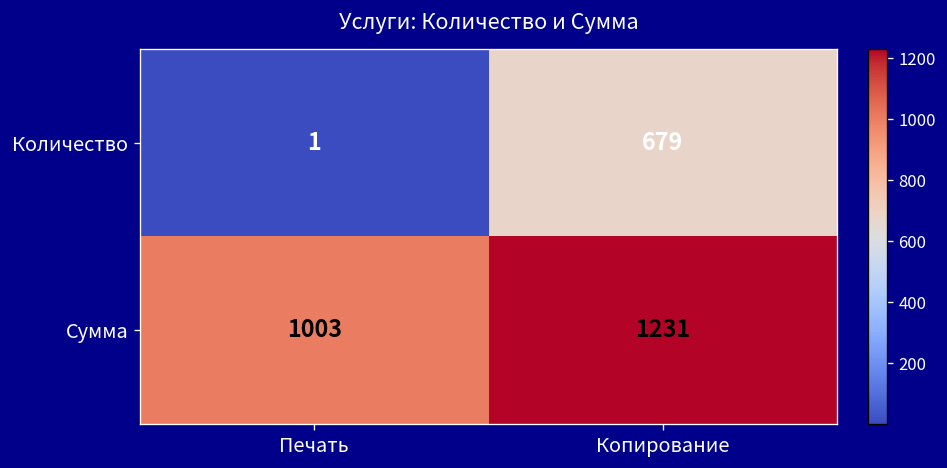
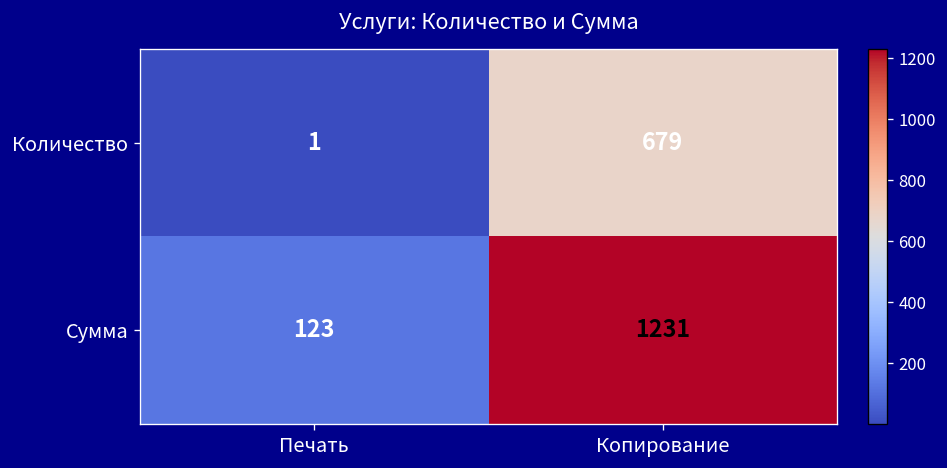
Сумма, Печать: 1003 -> 123
